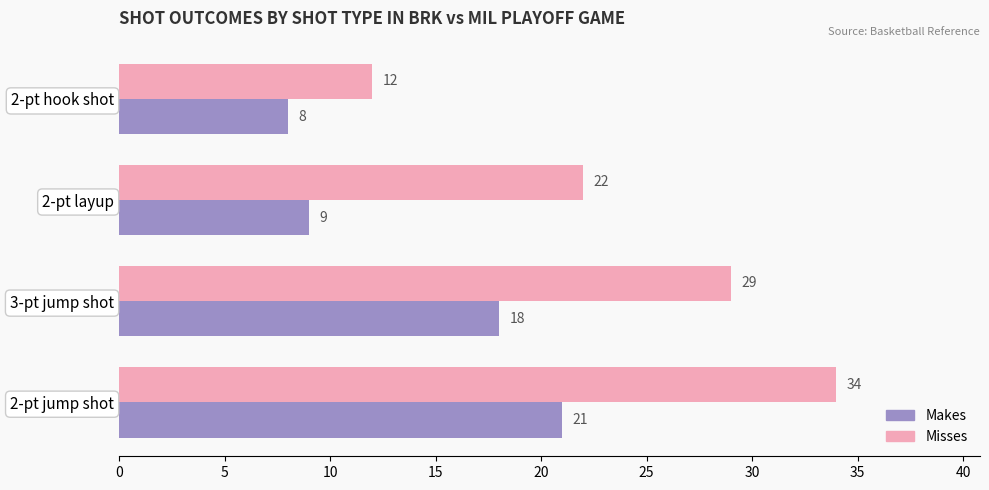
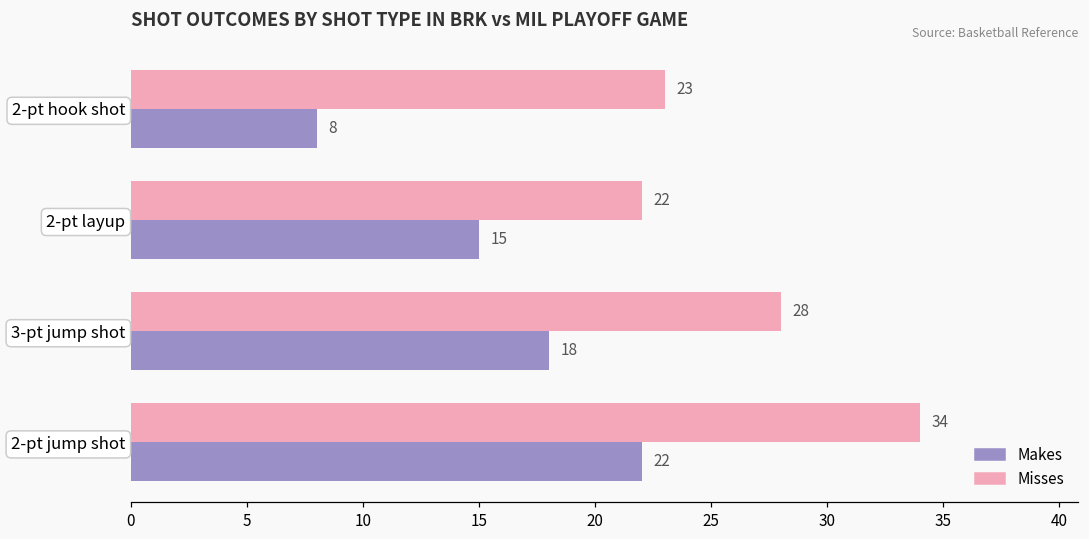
Misses, 2-pt hook shot: 12 -> 23
Makes, 2-pt layup: 9 -> 15
Misses, 3-pt jump shot: 29 -> 28
Makes, 2-pt jump shot: 21 -> 22
